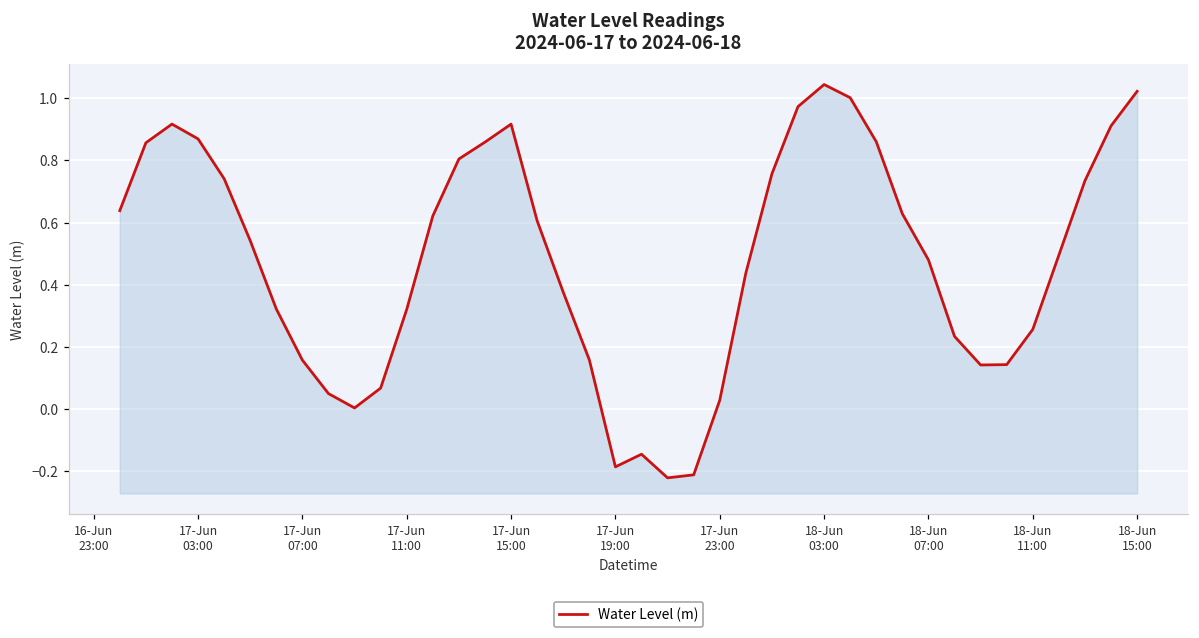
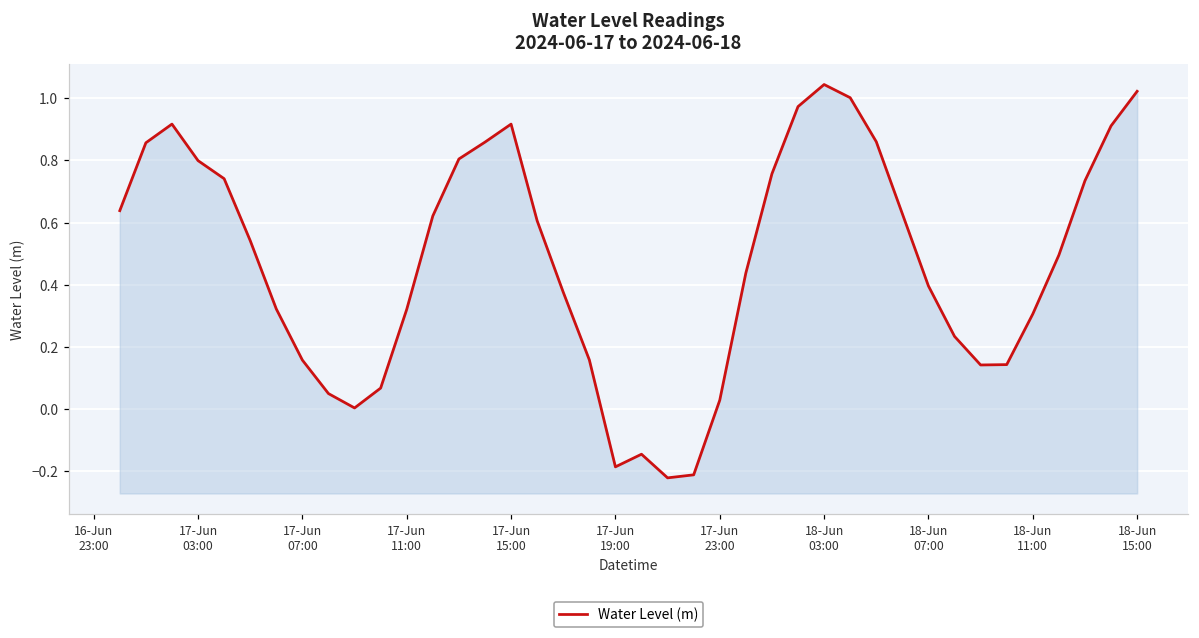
17-Jun 03:00: 0.87 -> 0.80
18-Jun 07:00: 0.48 -> 0.40
18-Jun 11:00: 0.26 -> 0.31
